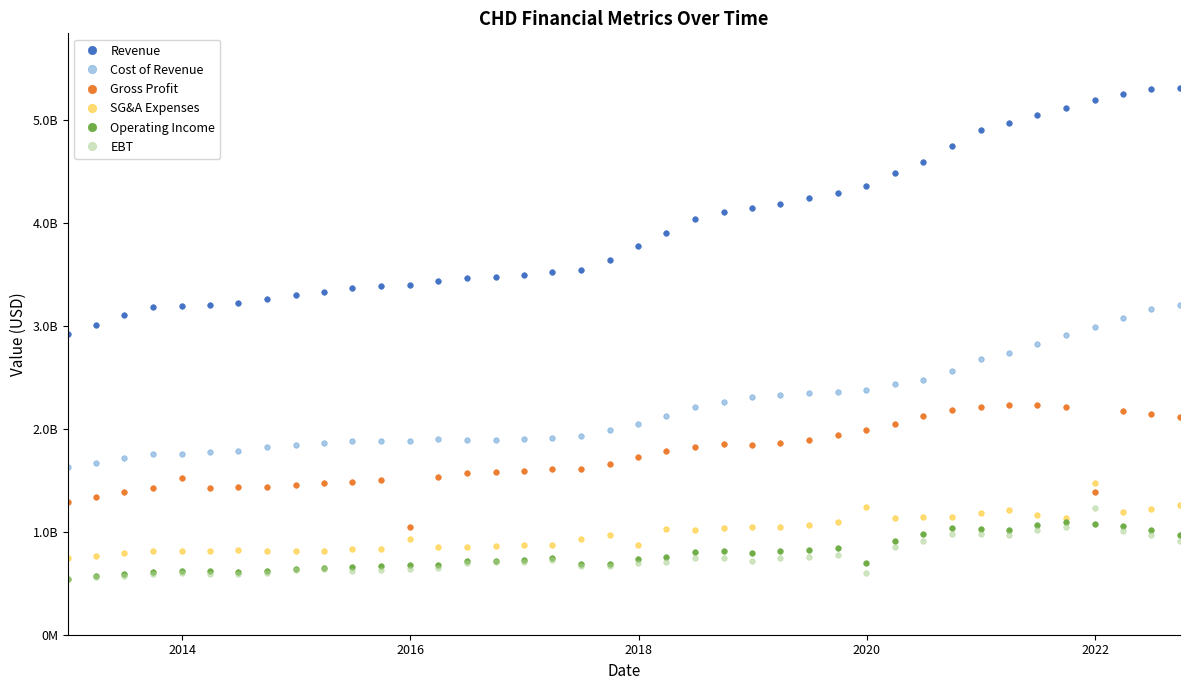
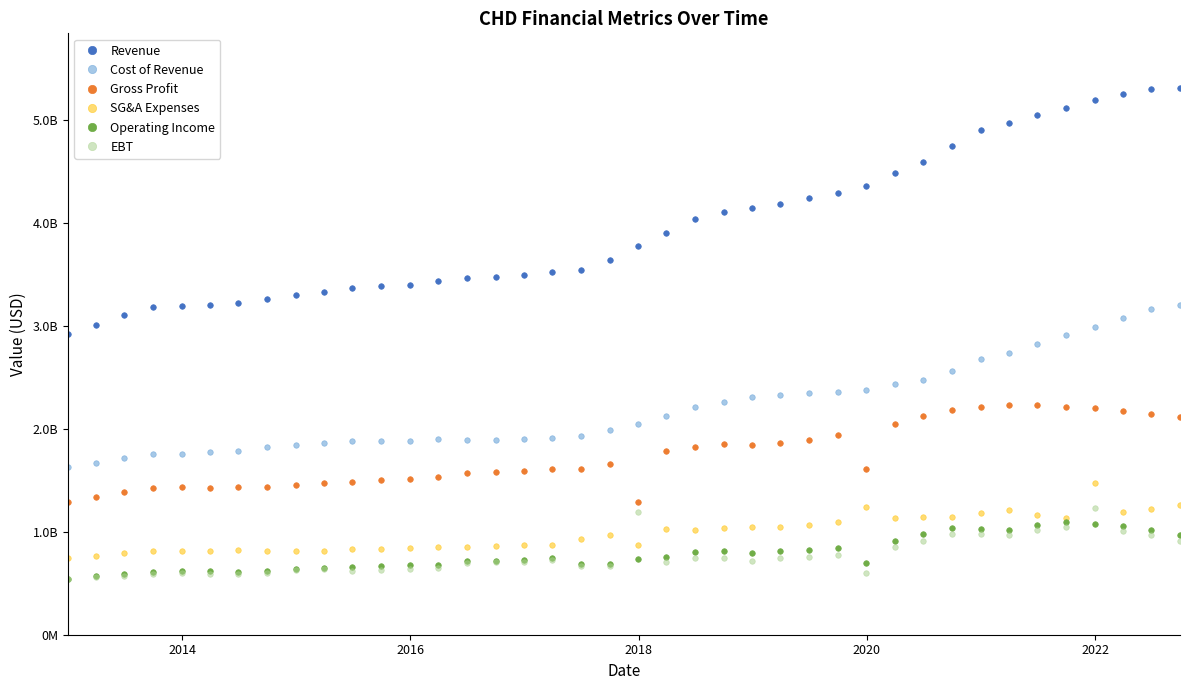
Gross Profit, 2014: 1520000000 -> 1440000000
Gross Profit, 2016: 1050000000 -> 1510000000
SG&A Expenses, 2016: 930000000 -> 840000000
Gross Profit, 2018: 1730000000 -> 1280000000
EBT, 2018: 690000000 -> 1190000000
Gross Profit, 2020: 1980000000 -> 1610000000
Gross Profit, 2022: 1380000000 -> 2200000000
